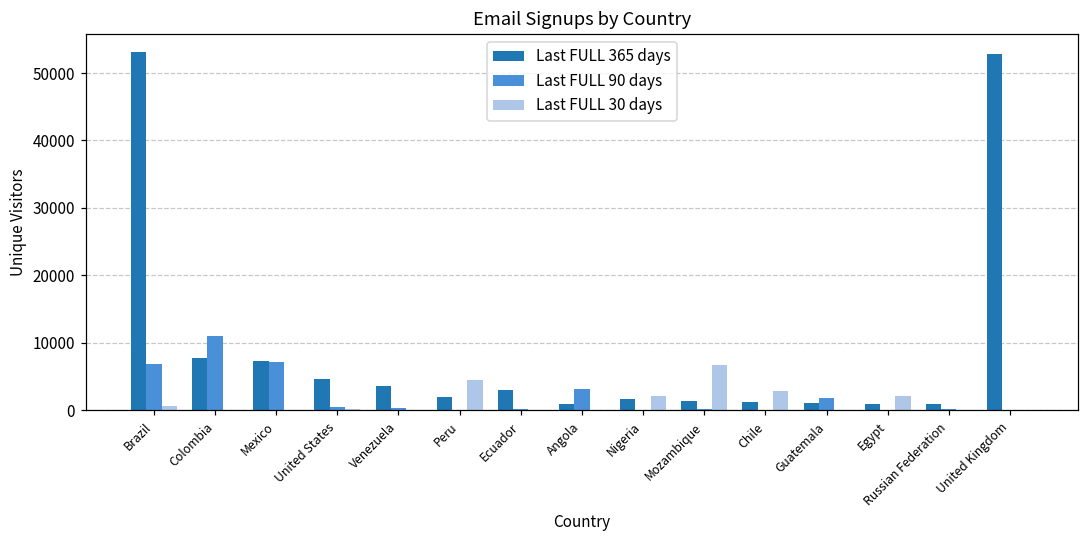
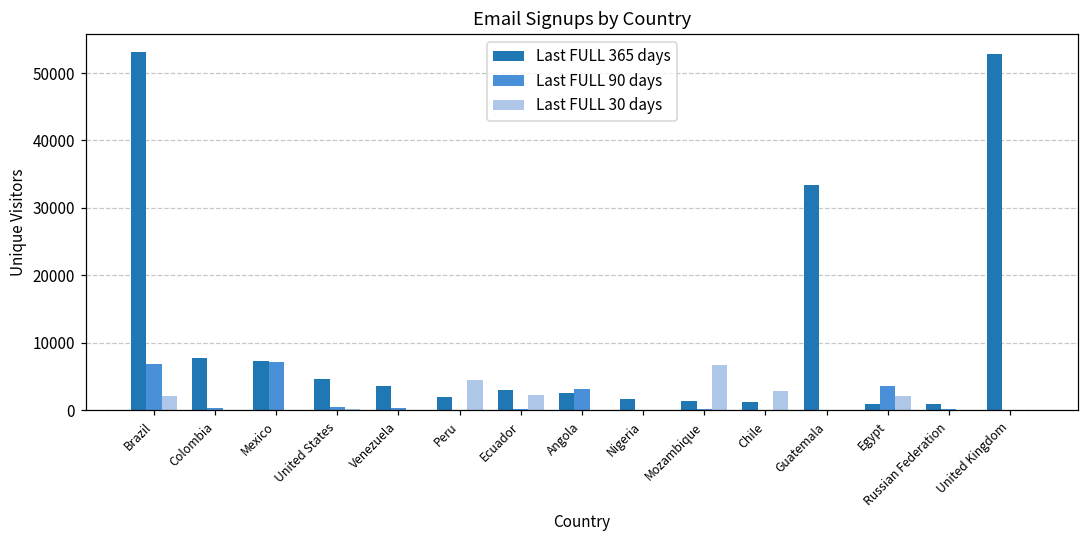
Last FULL 30 days, Brazil: 1000 -> 2000
Last FULL 90 days, Colombia: 11000 -> 0
Last FULL 30 days, Ecuador: 0 -> 2000
Last FULL 365 days, Angola: 1000 -> 3000
Last FULL 30 days, Nigeria: 2000 -> 0
Last FULL 365 days, Guatemala: 1000 -> 33000
Last FULL 90 days, Guatemala: 2000 -> 0
Last FULL 90 days, Egypt: 0 -> 4000
